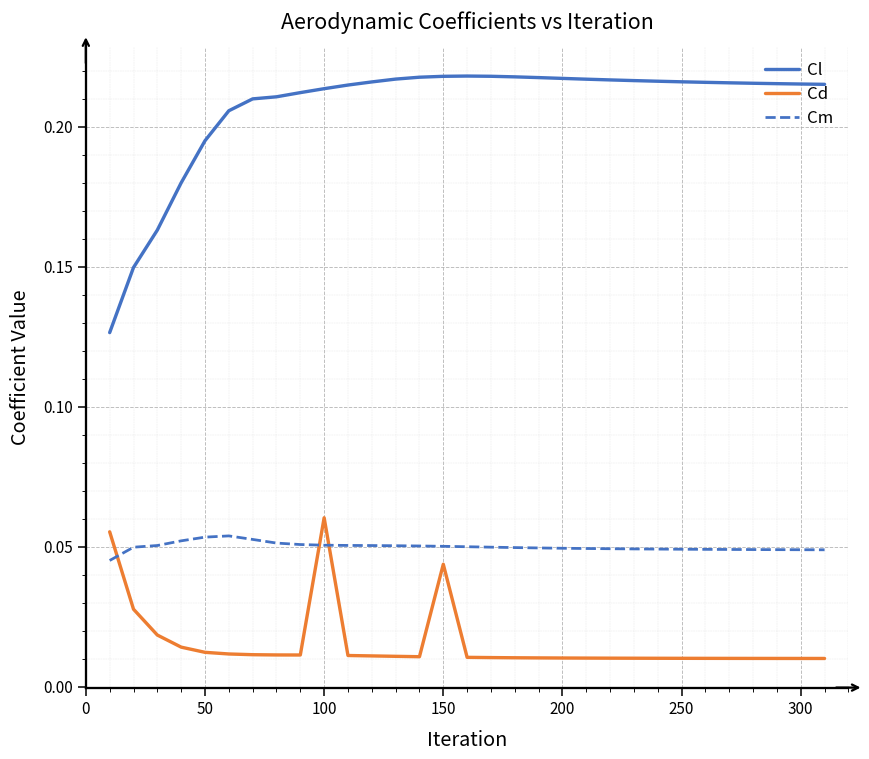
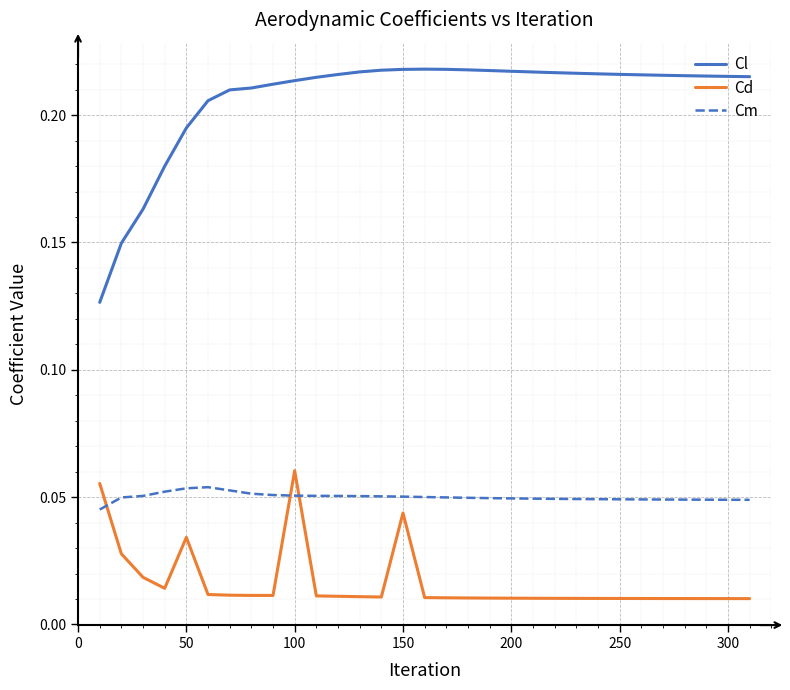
Cd, 50: 0.012 -> 0.034
